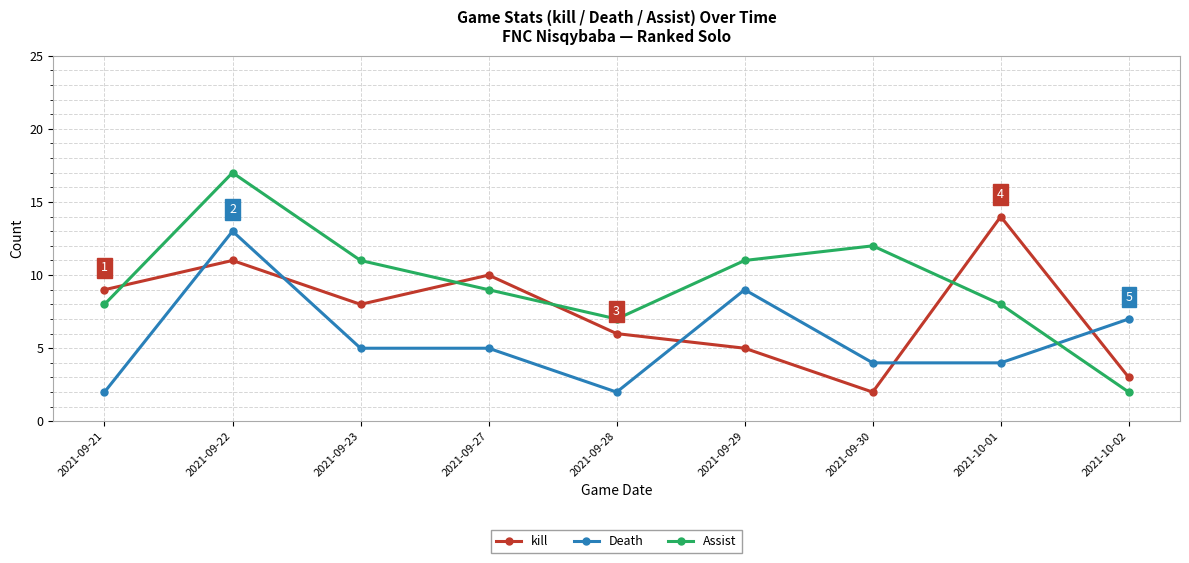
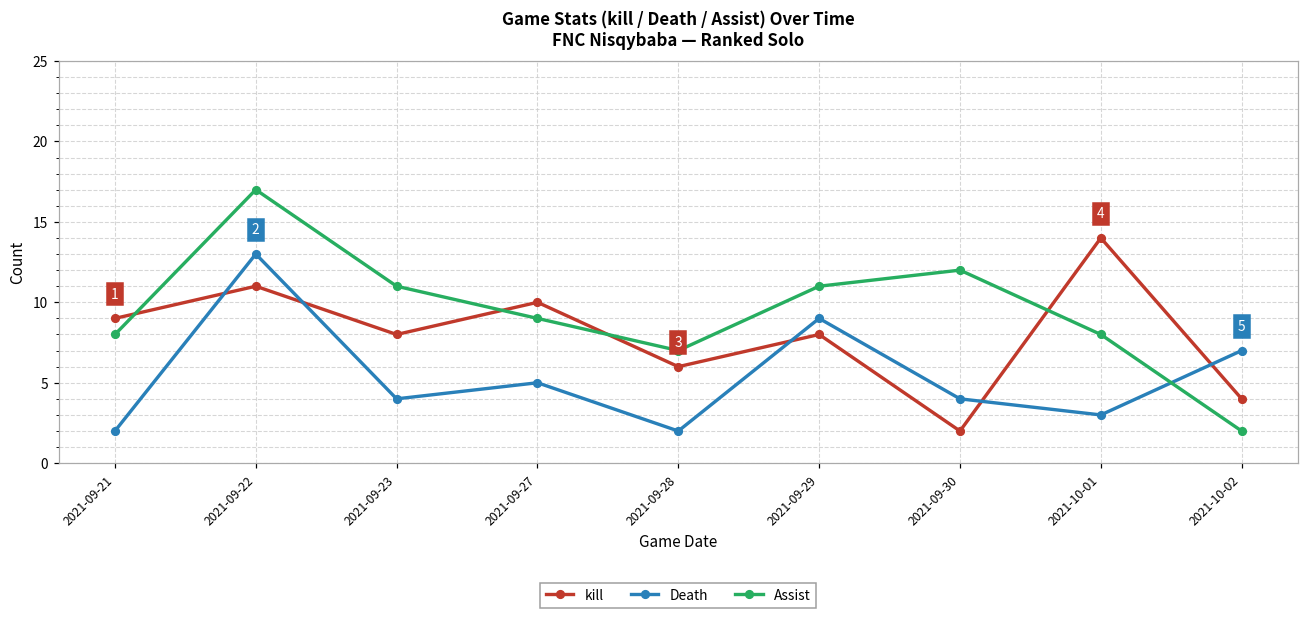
Death, 2021-09-23: 5 -> 4
kill, 2021-09-29: 5 -> 8
Death, 2021-10-01: 4 -> 3
kill, 2021-10-02: 3 -> 4
